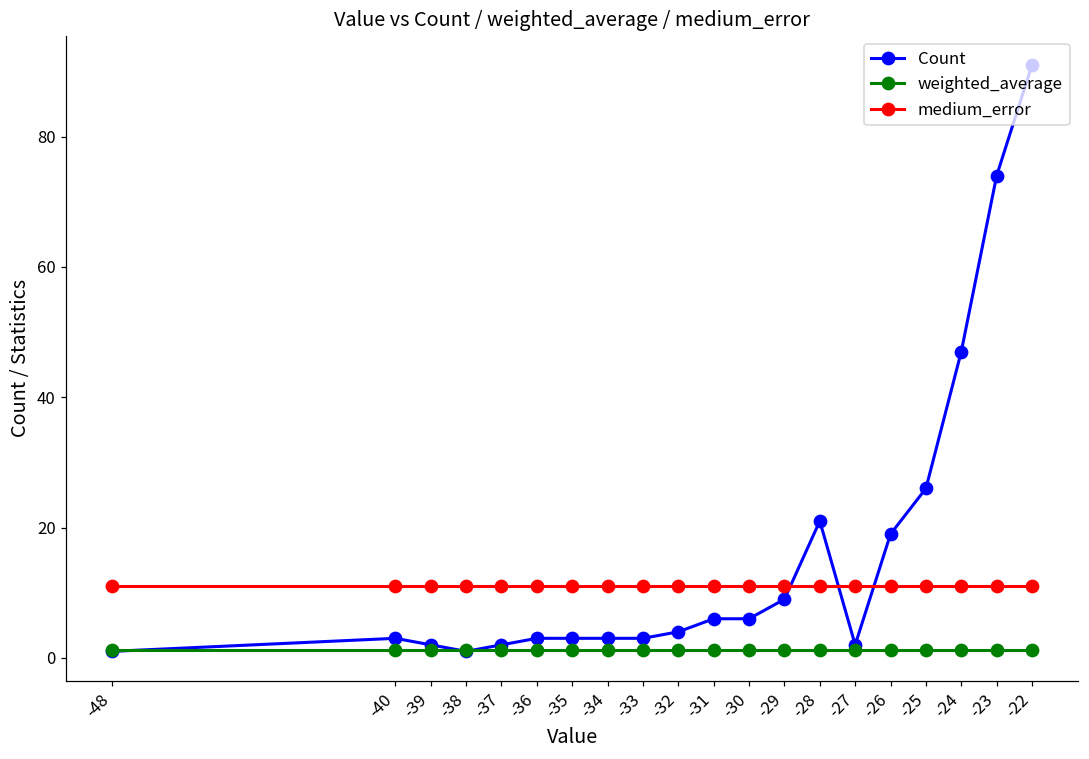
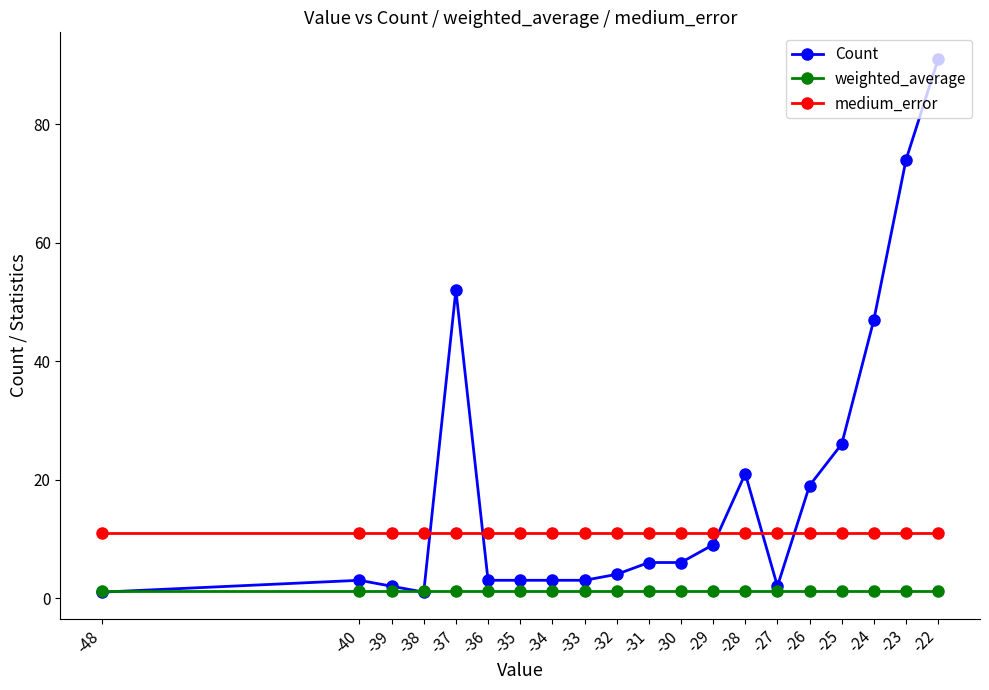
Count, -37: 2 -> 52
